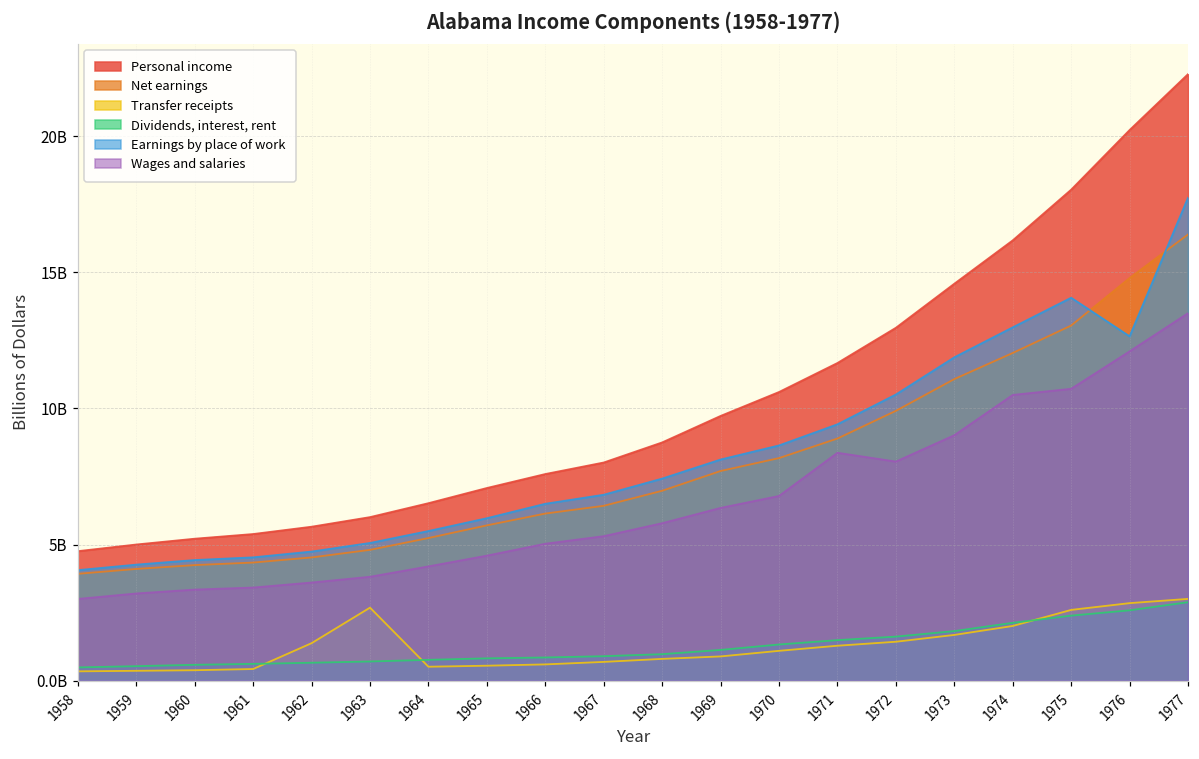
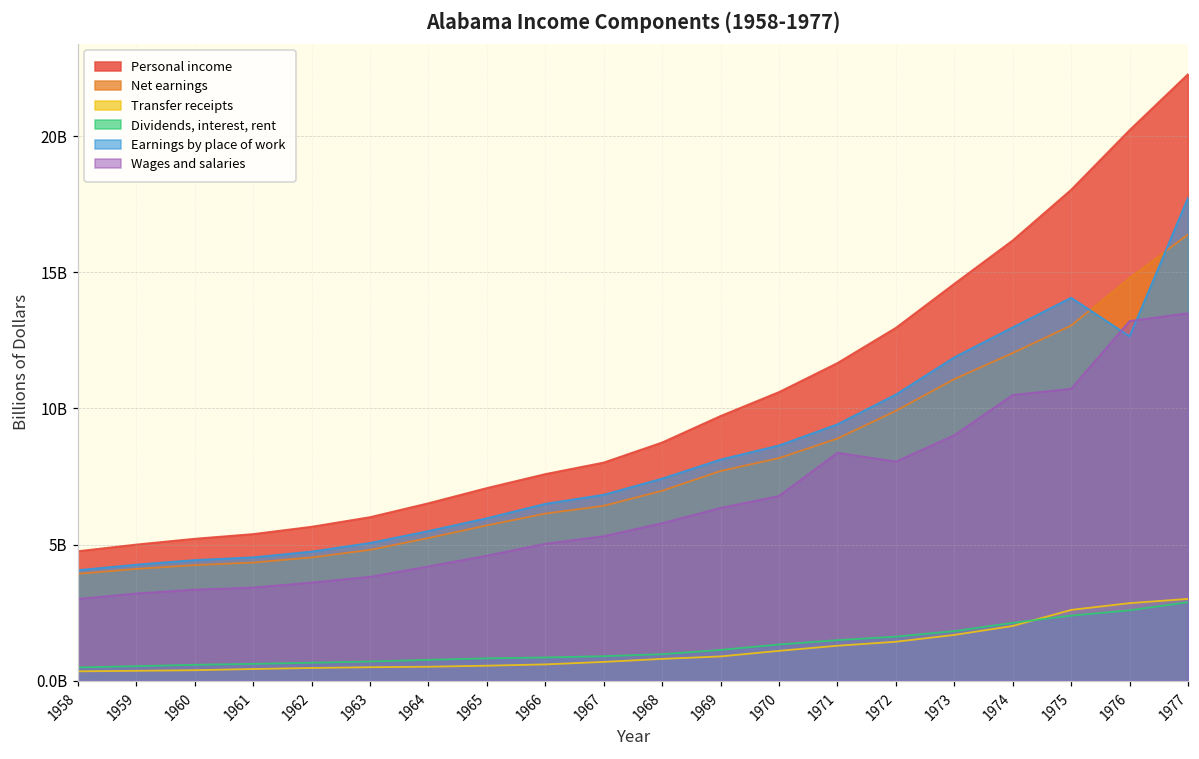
Transfer receipts, 1962: 1400000000 -> 500000000
Transfer receipts, 1963: 2700000000 -> 500000000
Wages and salaries, 1976: 12100000000 -> 13200000000
